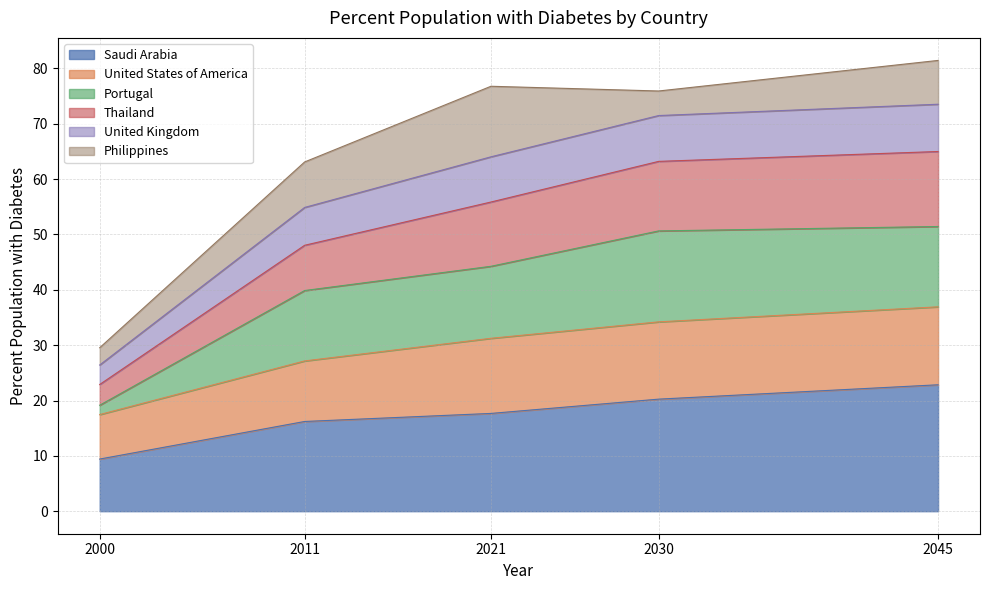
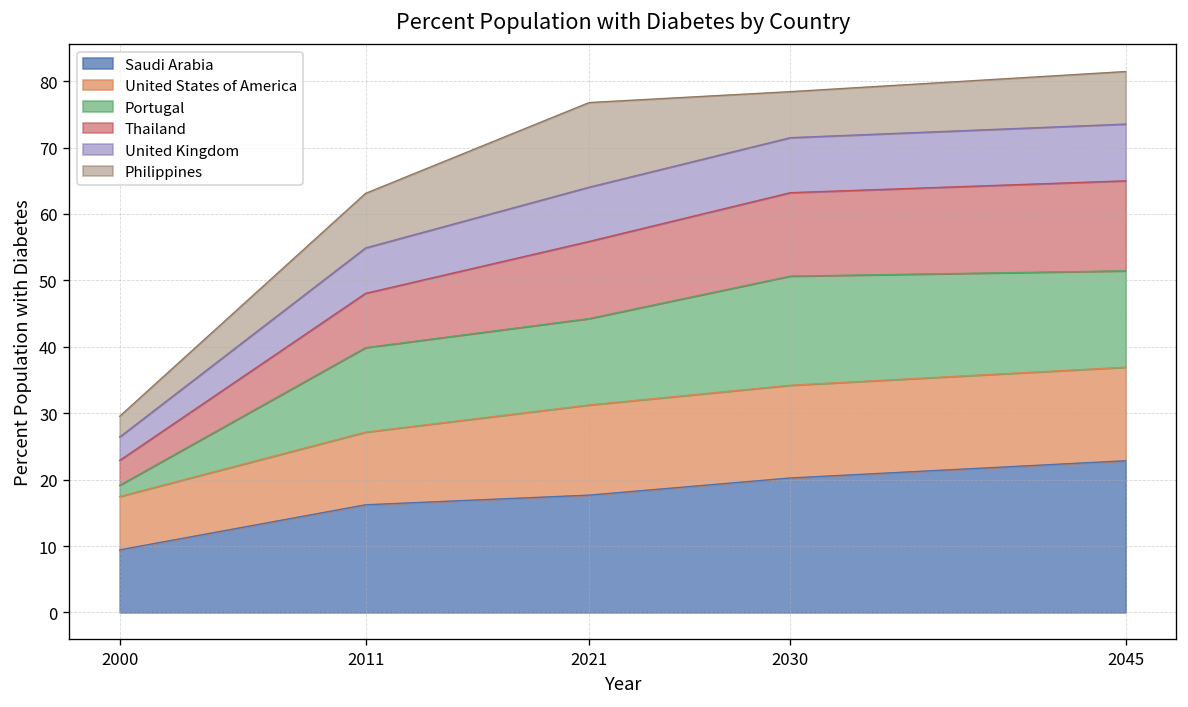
Philippines, 2030: 4 -> 7
